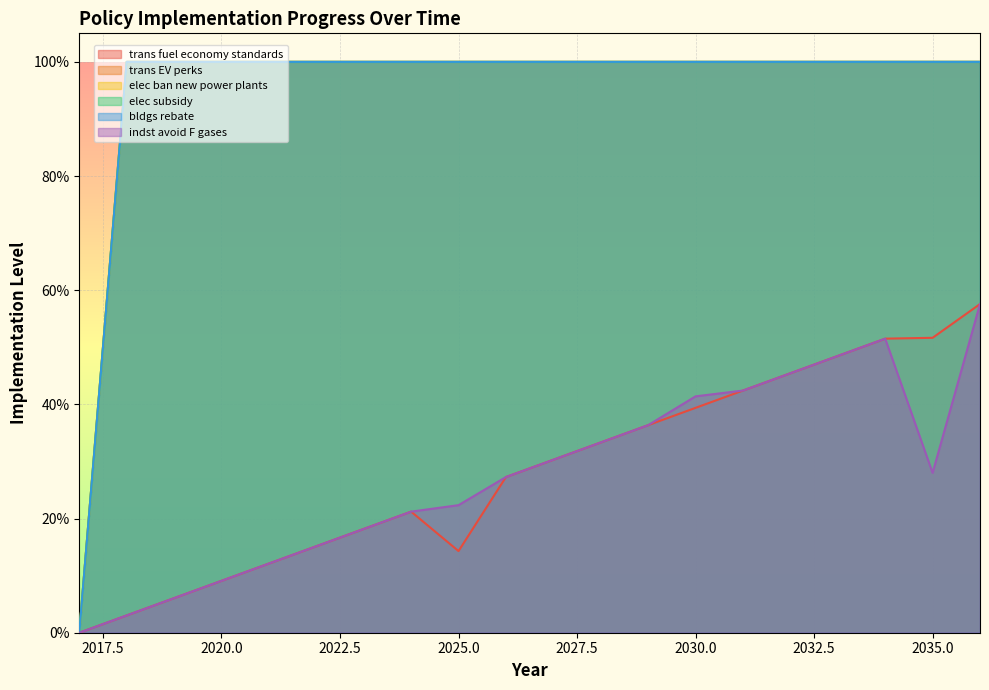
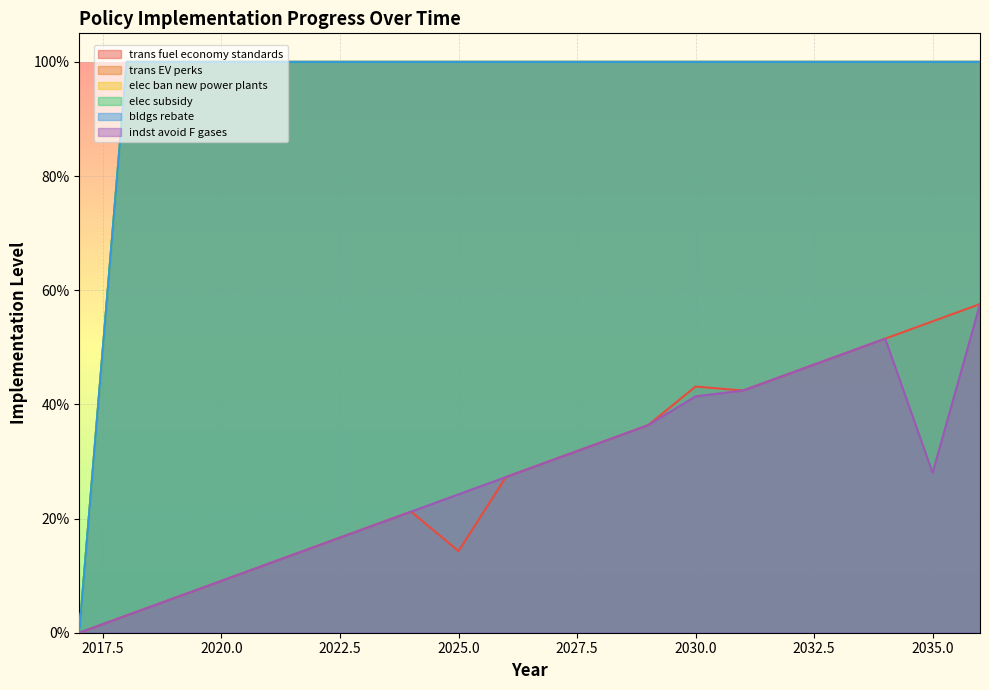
indst avoid F gases, 2025.0: 22% -> 24%
trans fuel economy standards, 2030.0: 39% -> 43%
trans fuel economy standards, 2035.0: 52% -> 55%
